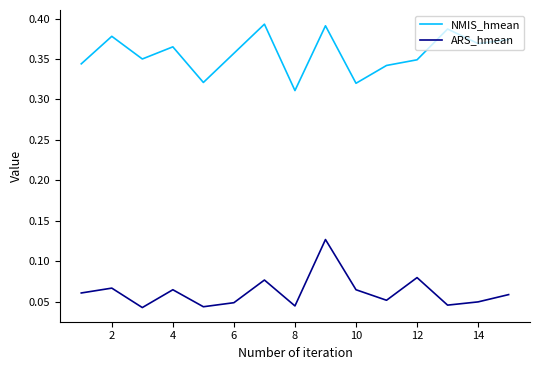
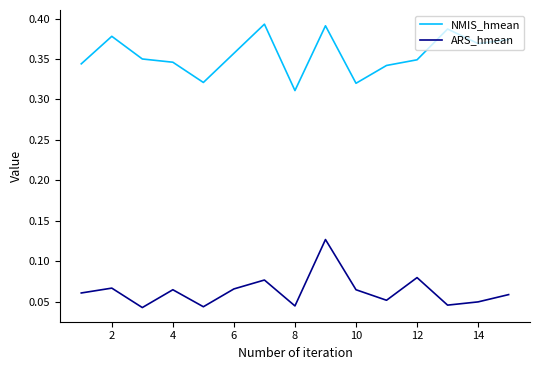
NMIS_hmean, 4: 0.37 -> 0.35
ARS_hmean, 6: 0.05 -> 0.07
